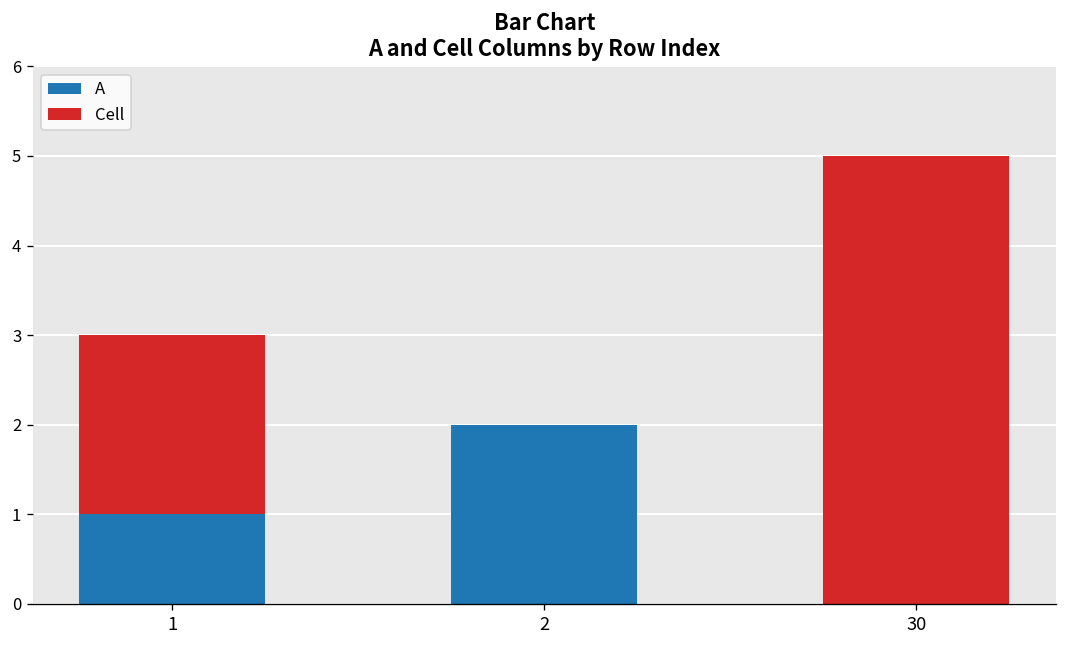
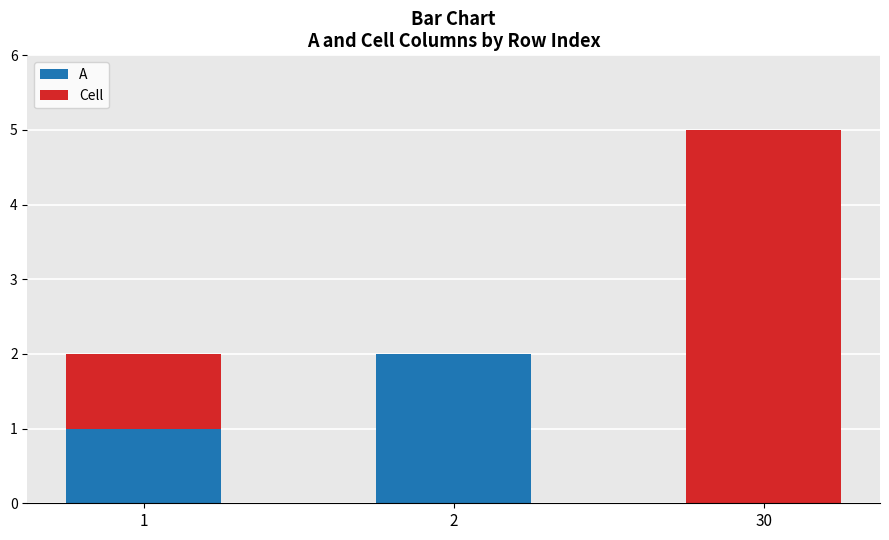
Cell, 1: 2 -> 1
